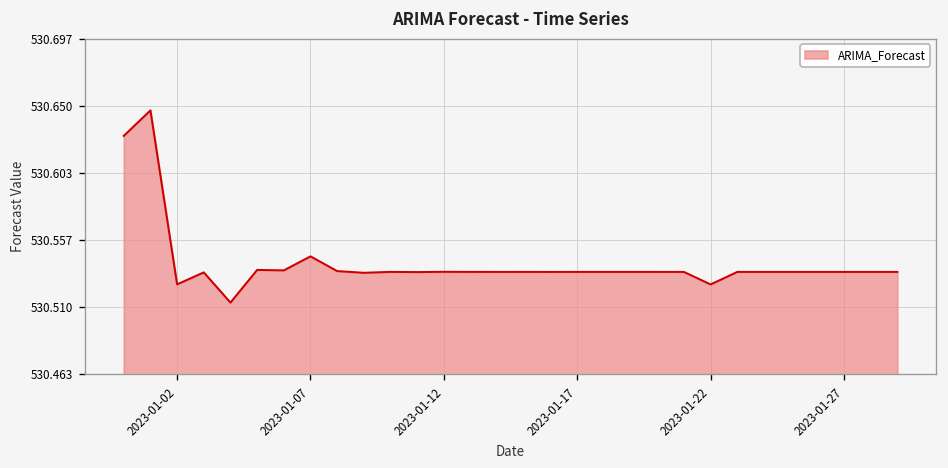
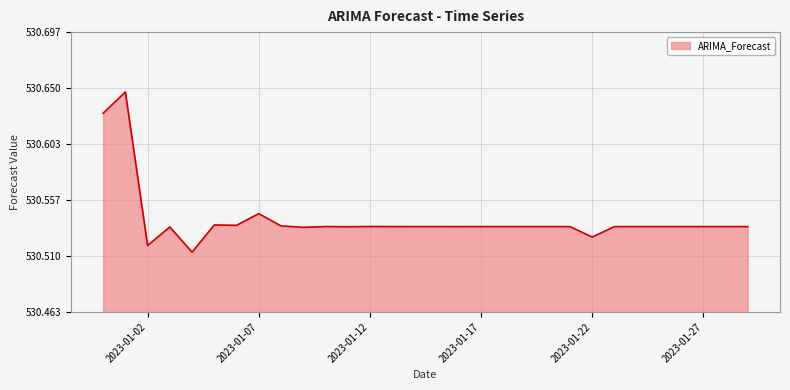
2023-01-02: 530.526 -> 530.519
